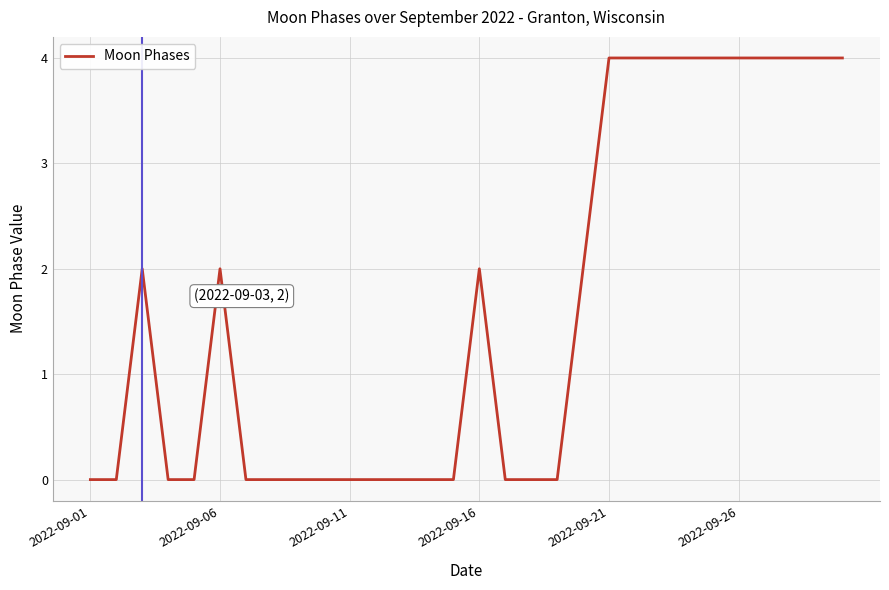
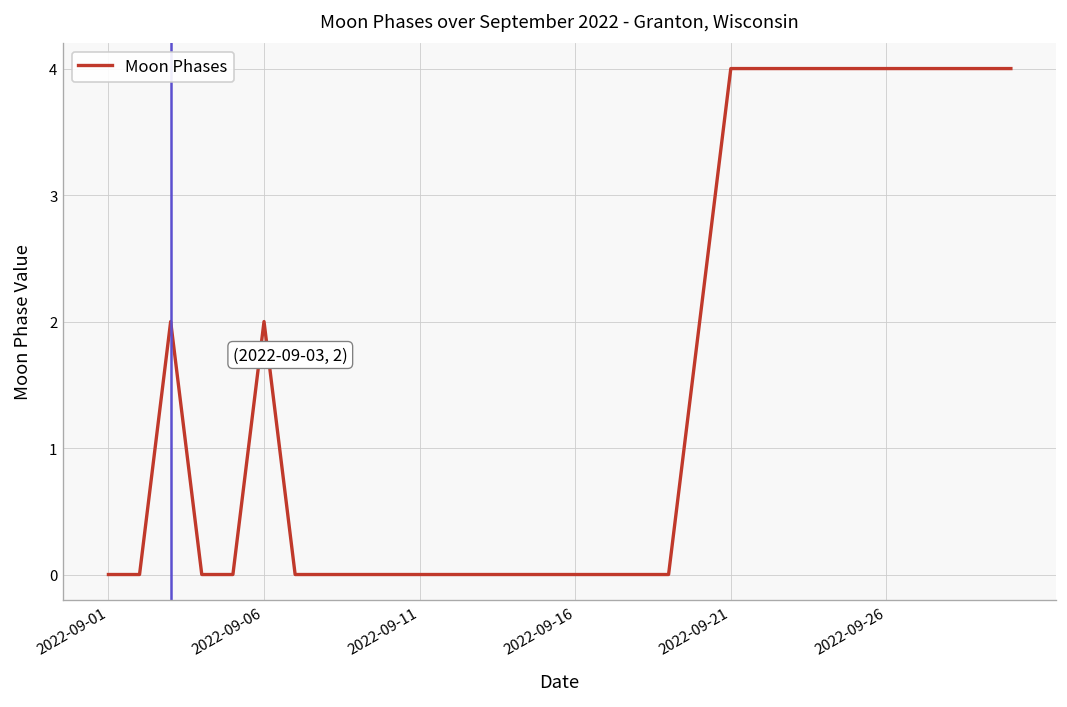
2022-09-16: 2 -> 0
